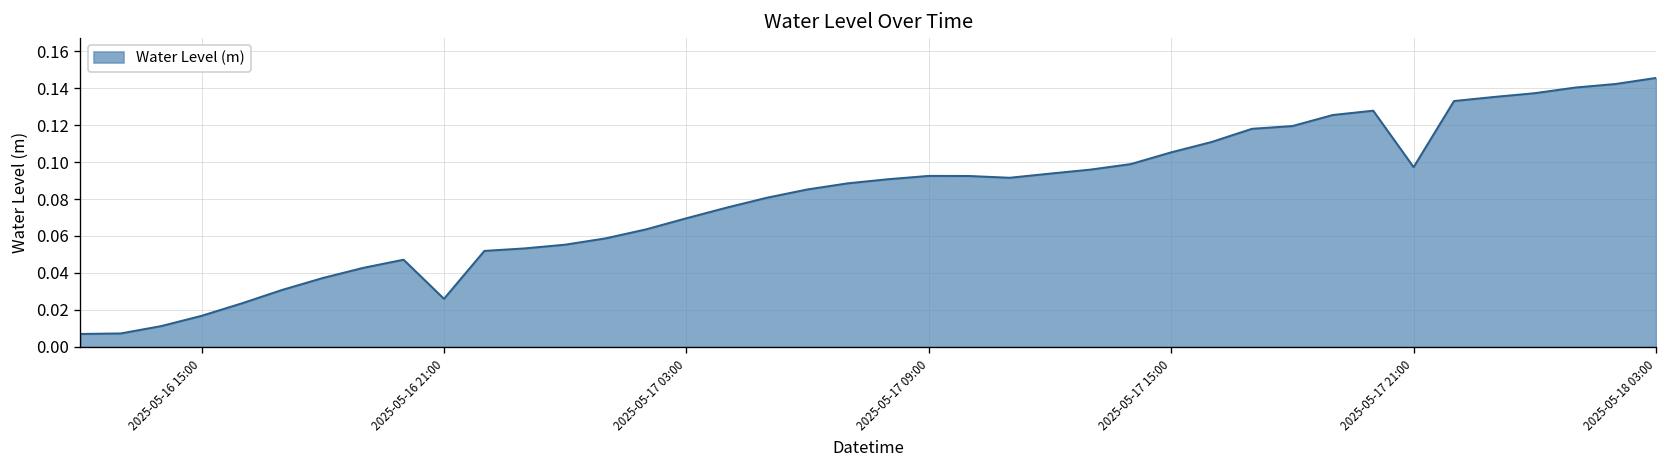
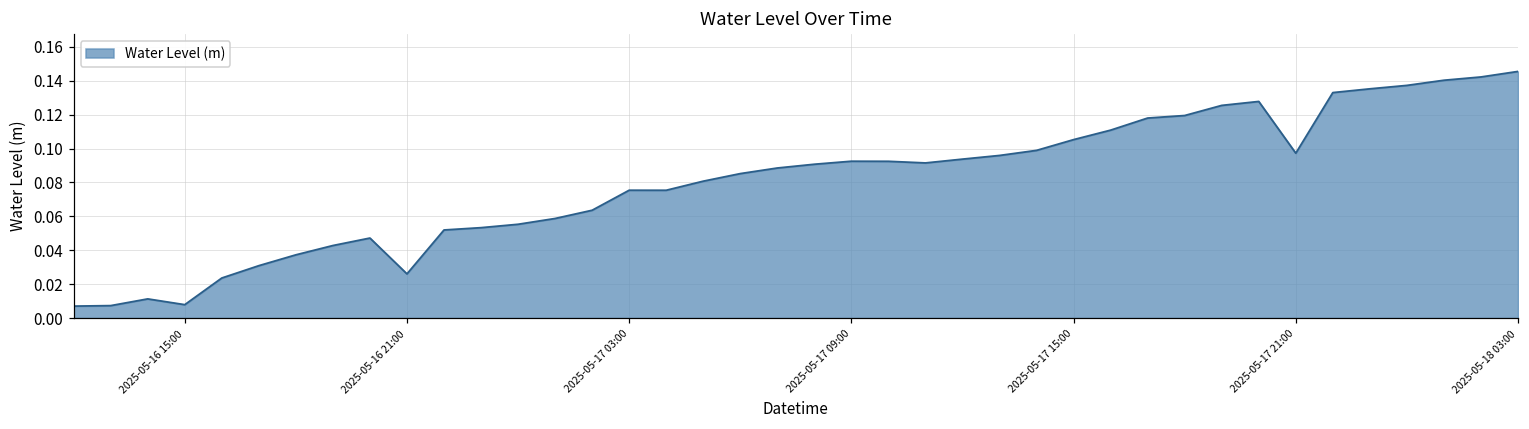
2025-05-16 15:00: 0.017 -> 0.008
2025-05-17 03:00: 0.070 -> 0.075
